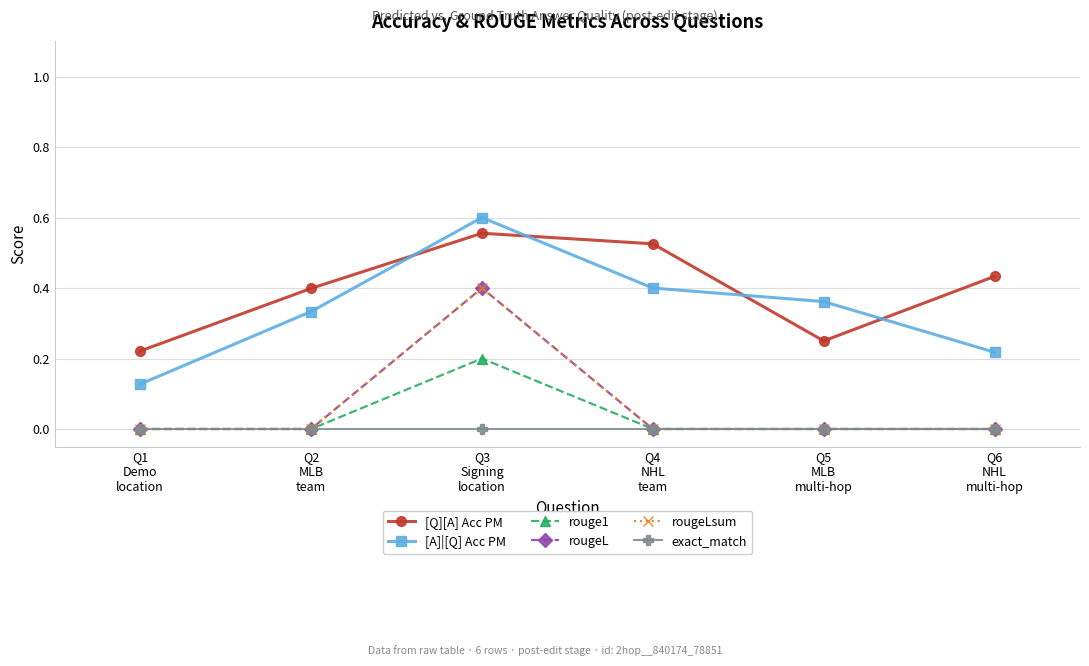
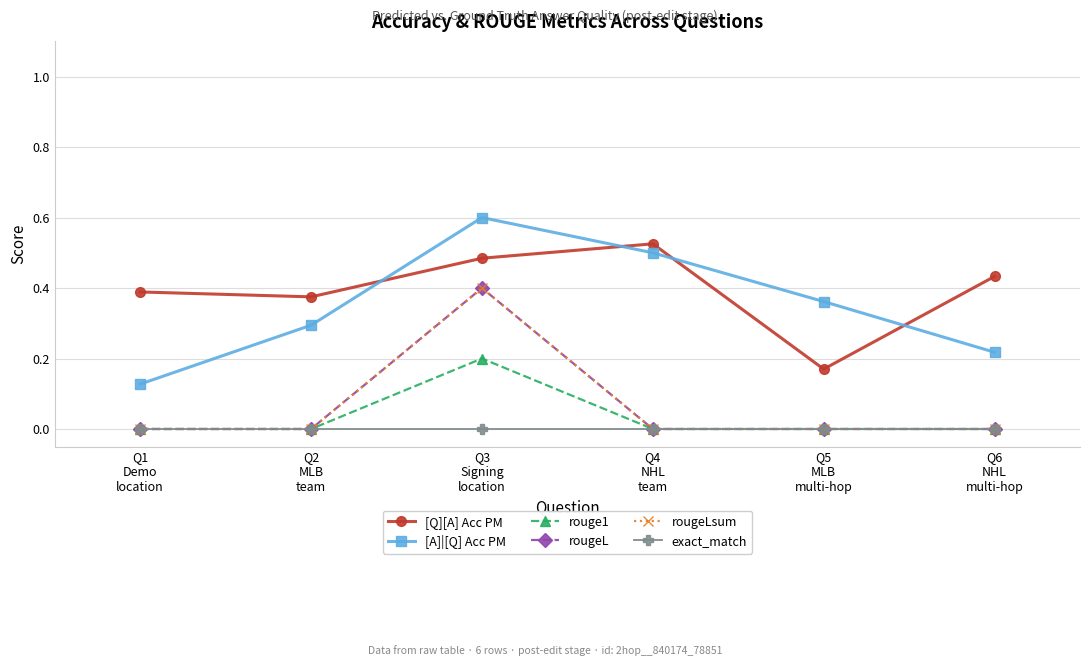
[Q][A] Acc PM, Q1 Demo location: 0.22 -> 0.39
[Q][A] Acc PM, Q2 MLB team: 0.40 -> 0.38
[A]|[Q] Acc PM, Q2 MLB team: 0.33 -> 0.29
[Q][A] Acc PM, Q3 Signing location: 0.56 -> 0.48
[A]|[Q] Acc PM, Q4 NHL team: 0.4 -> 0.5
[Q][A] Acc PM, Q5 MLB multi-hop: 0.25 -> 0.17
